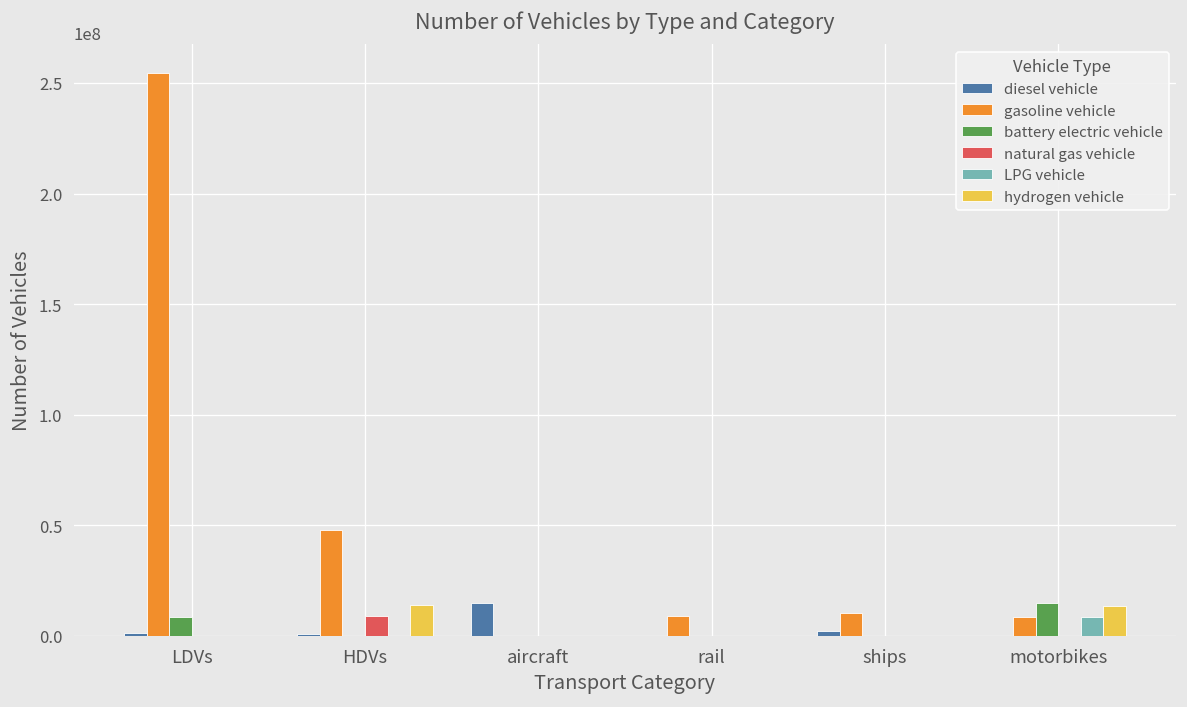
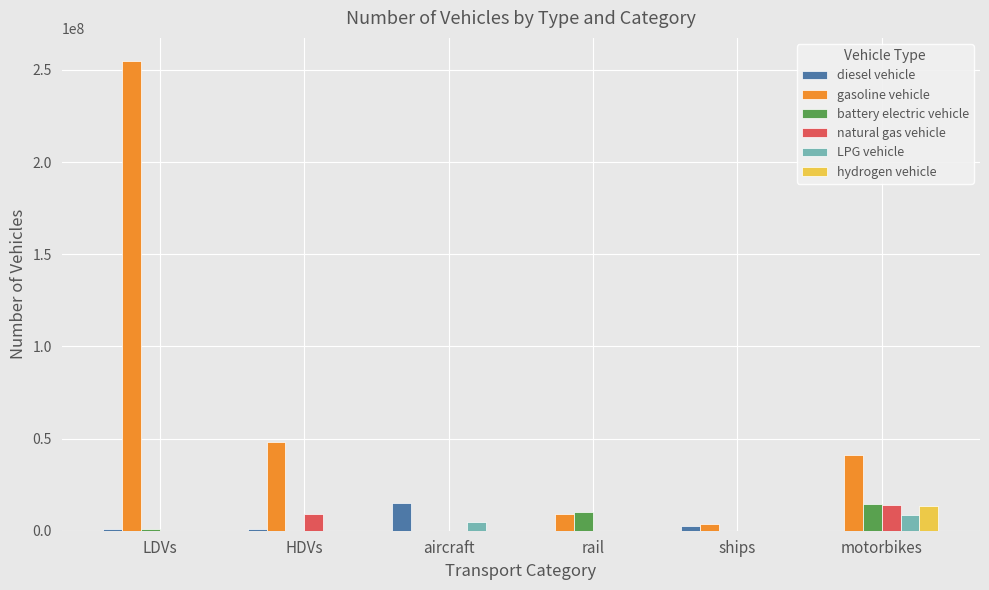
battery electric vehicle, LDVs: 9000000 -> 1000000
hydrogen vehicle, HDVs: 14000000 -> 0
LPG vehicle, aircraft: 0 -> 5000000
battery electric vehicle, rail: 0 -> 10000000
gasoline vehicle, ships: 10000000 -> 4000000
gasoline vehicle, motorbikes: 9000000 -> 41000000
natural gas vehicle, motorbikes: 0 -> 14000000
